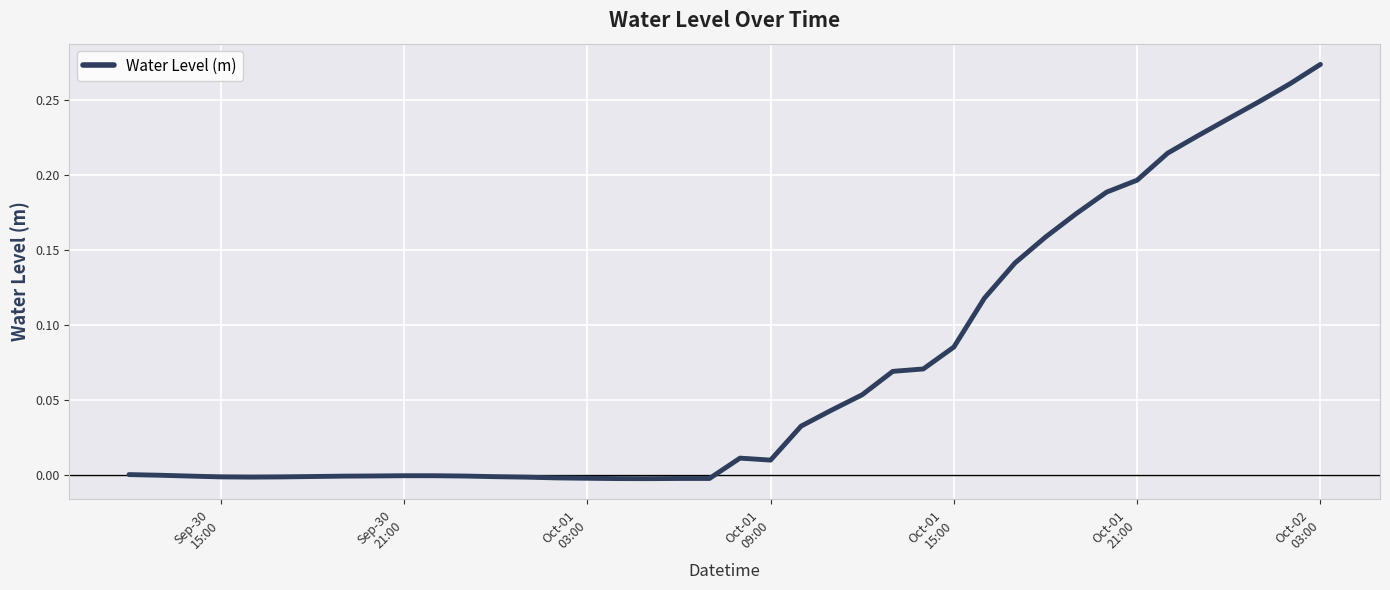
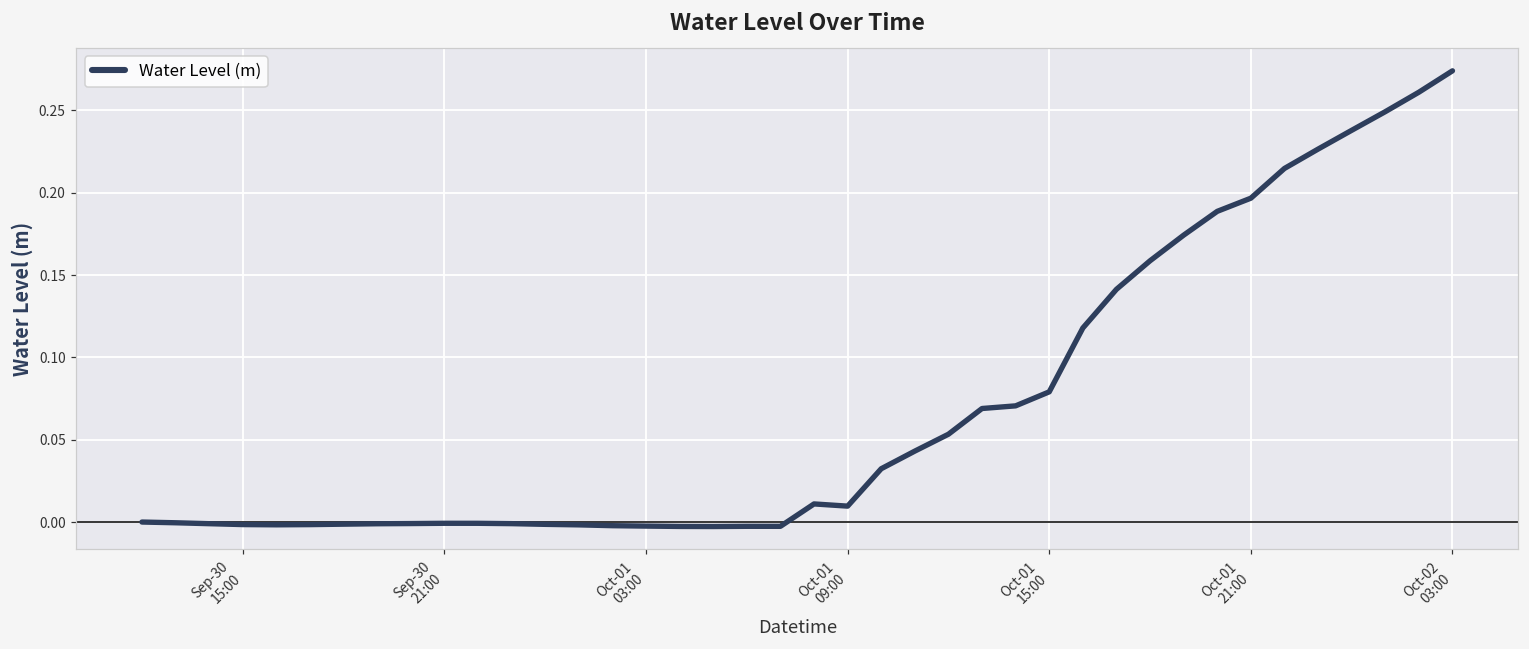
Oct-01 15:00: 0.085 -> 0.079
